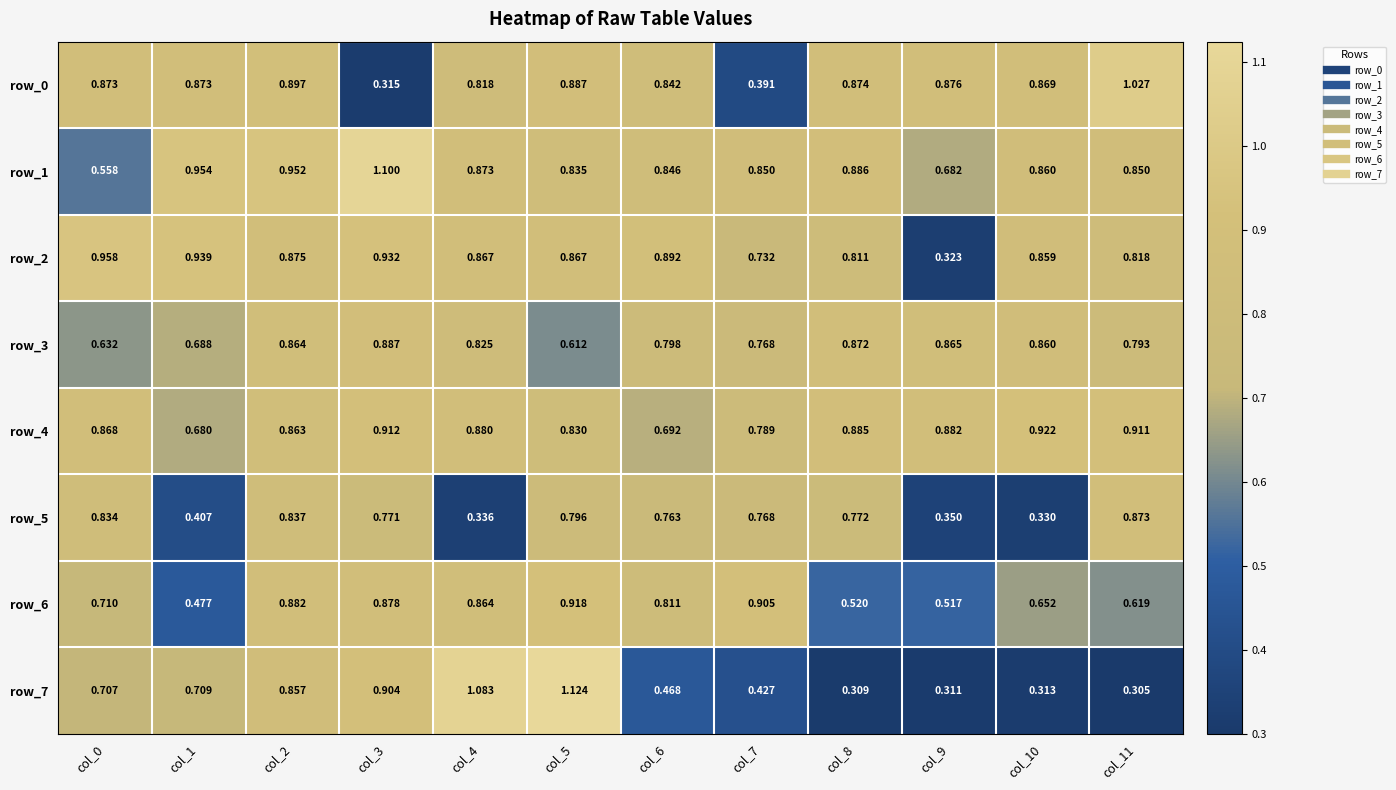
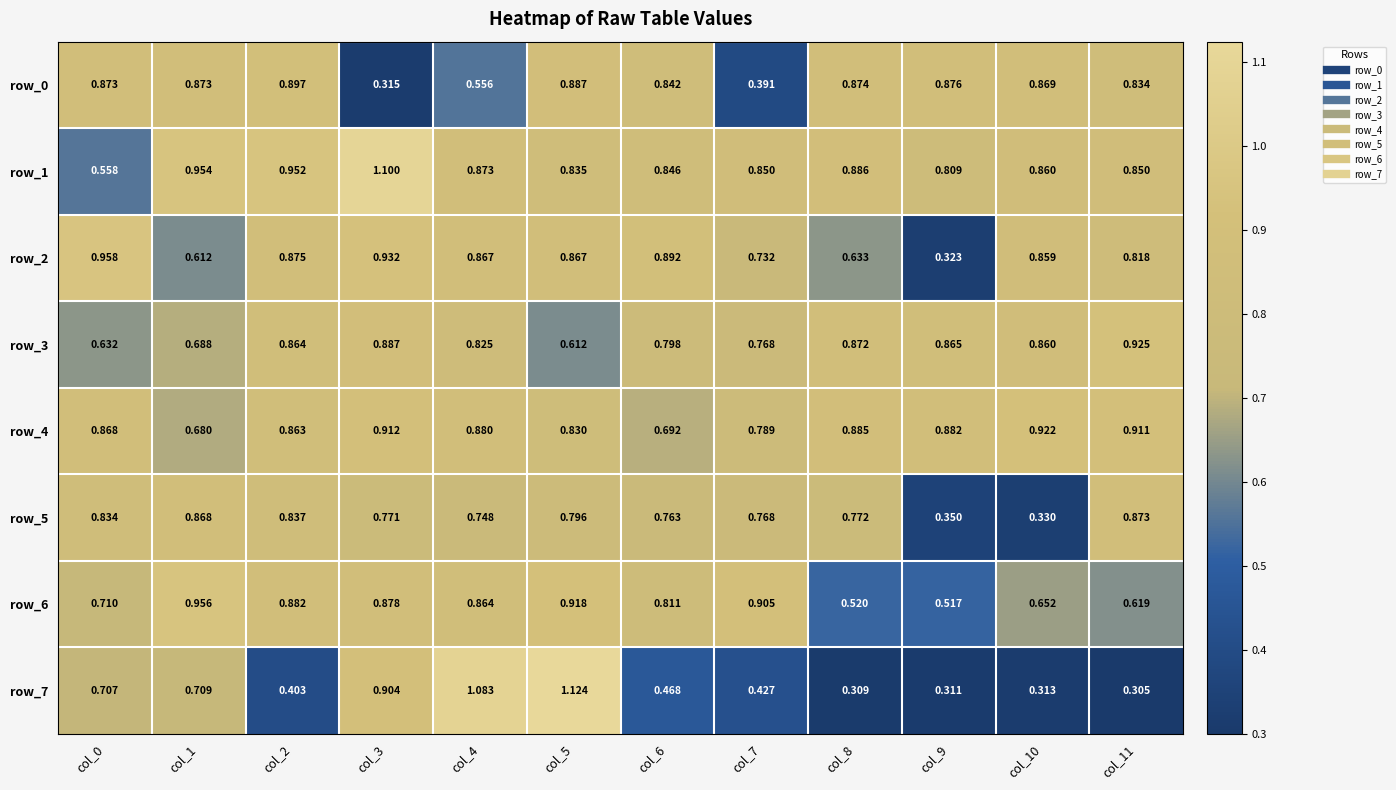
row_0, col_4: 0.818 -> 0.556
row_0, col_11: 1.027 -> 0.834
row_1, col_9: 0.682 -> 0.809
row_2, col_1: 0.939 -> 0.612
row_2, col_8: 0.811 -> 0.633
row_3, col_11: 0.793 -> 0.925
row_5, col_1: 0.407 -> 0.868
row_5, col_4: 0.336 -> 0.748
row_6, col_1: 0.477 -> 0.956
row_7, col_2: 0.857 -> 0.403
